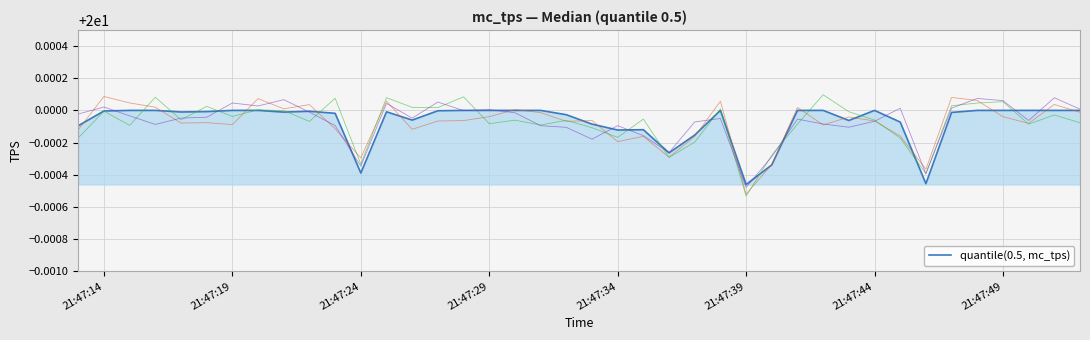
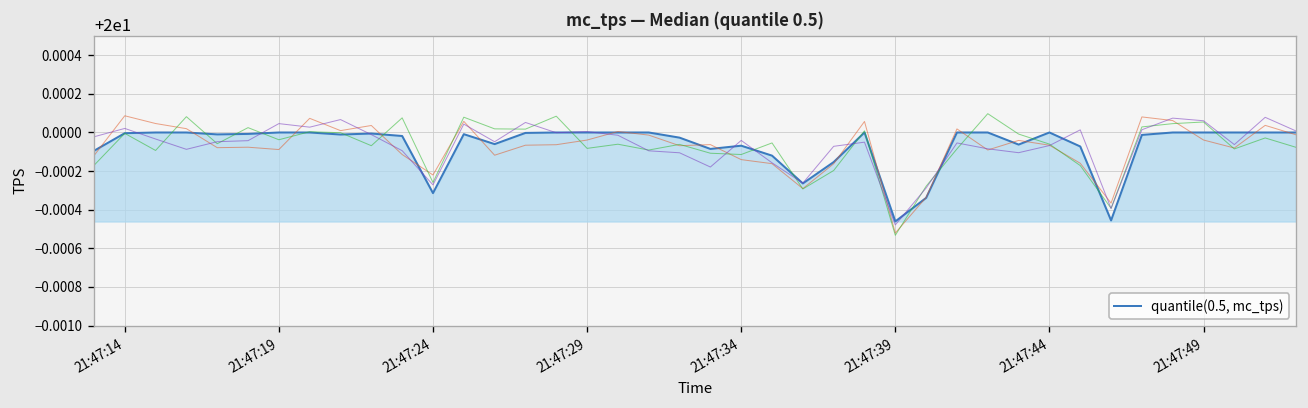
quantile(0.5, mc_tps), 21:47:24: 19.99961 -> 19.99969
quantile(0.5, mc_tps), 21:47:34: 19.99988 -> 19.99993
